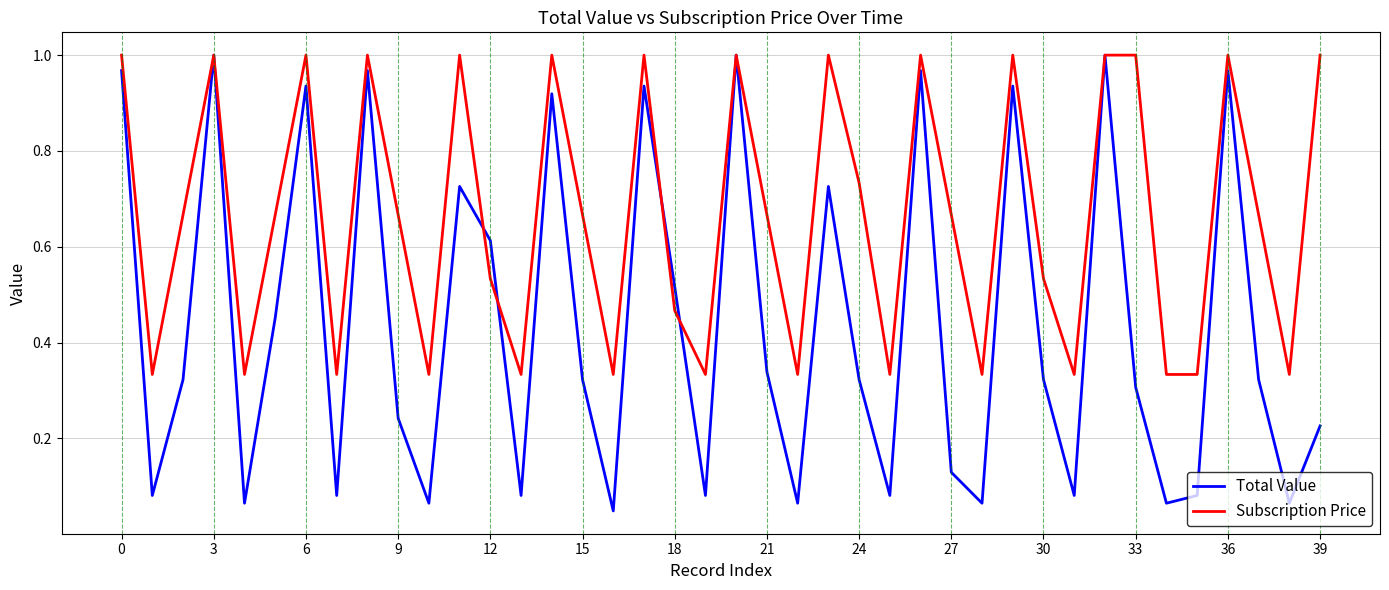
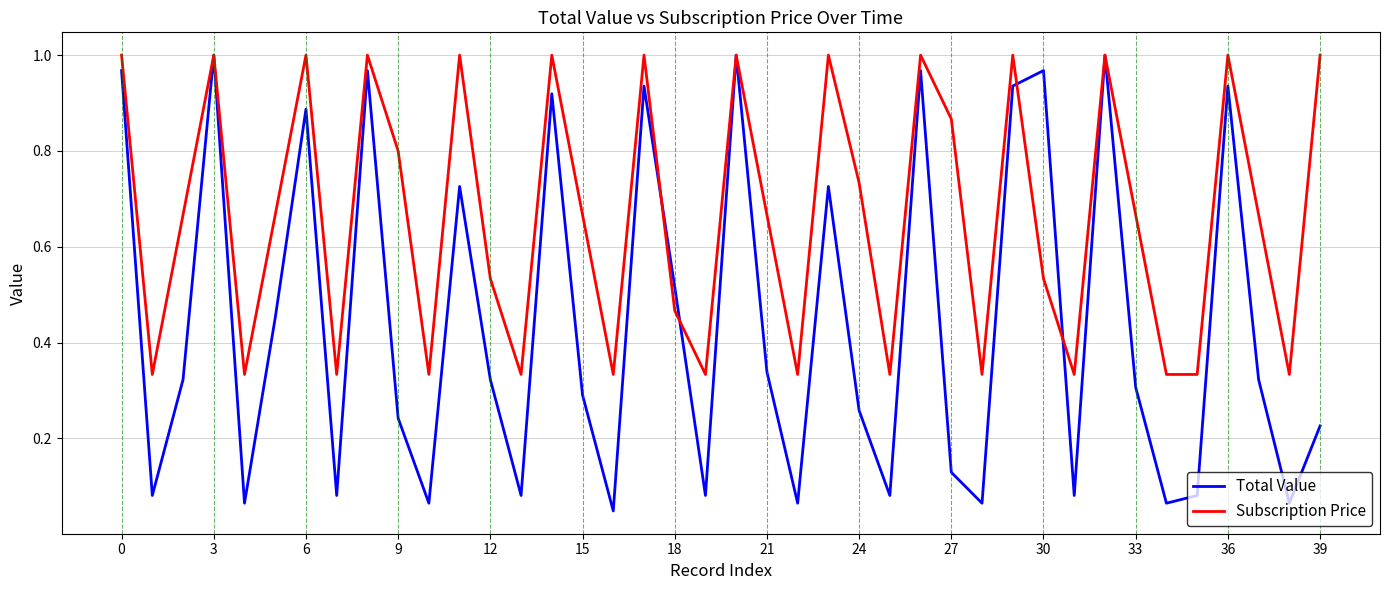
Total Value, 6: 0.94 -> 0.89
Subscription Price, 9: 0.67 -> 0.80
Total Value, 12: 0.61 -> 0.32
Total Value, 15: 0.32 -> 0.29
Total Value, 24: 0.32 -> 0.26
Subscription Price, 27: 0.67 -> 0.87
Total Value, 30: 0.32 -> 0.97
Subscription Price, 33: 1.00 -> 0.67
Total Value, 36: 0.97 -> 0.94
